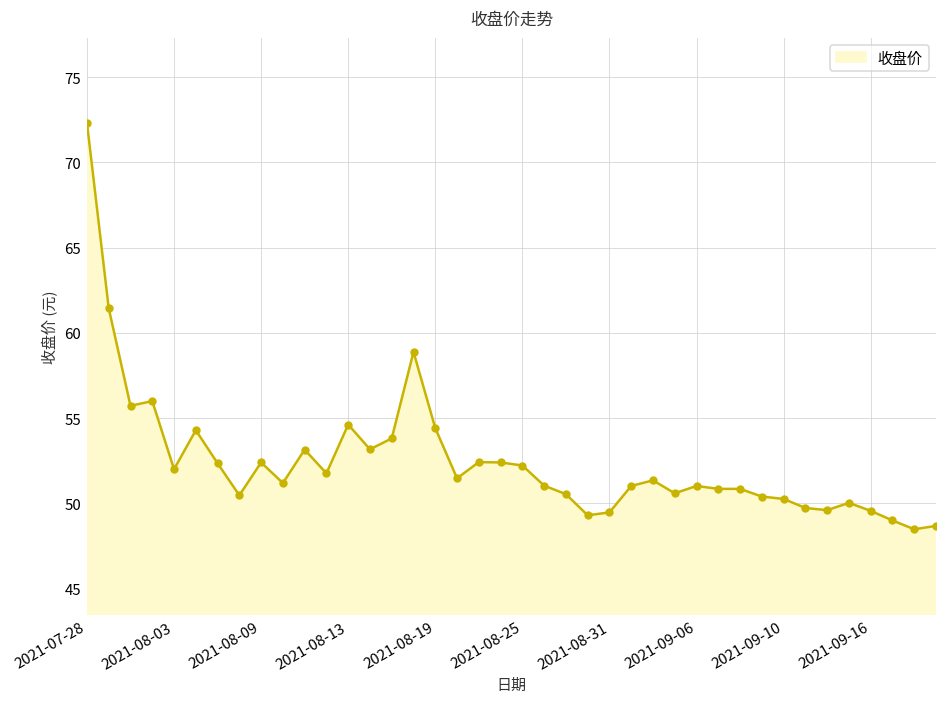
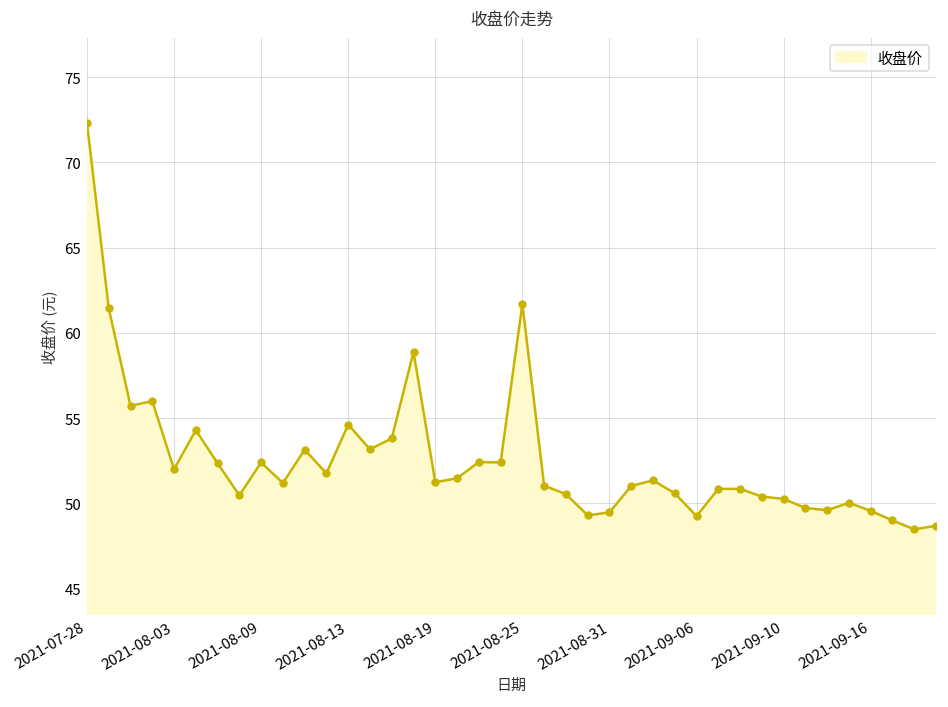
2021-08-19: 54.4 -> 51.2
2021-08-25: 52.2 -> 61.7
2021-09-06: 51.0 -> 49.3
